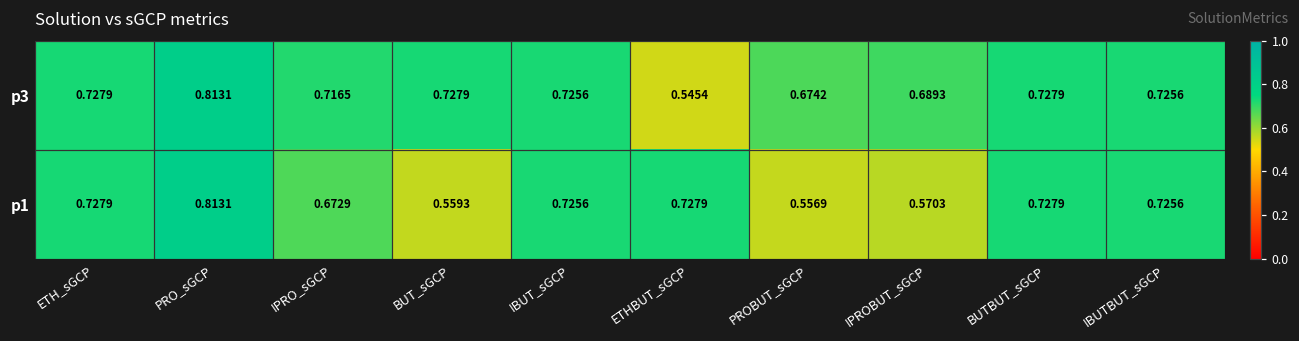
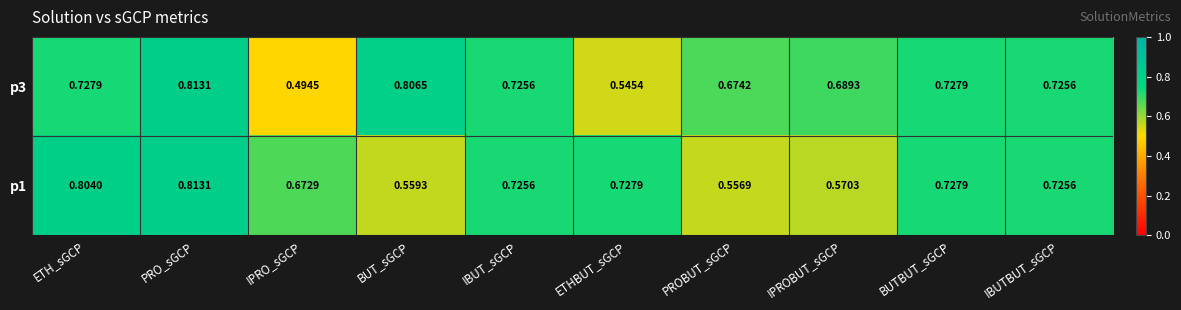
p3, IPRO_sGCP: 0.7165 -> 0.4945
p3, BUT_sGCP: 0.7279 -> 0.8065
p1, ETH_sGCP: 0.7279 -> 0.8040
